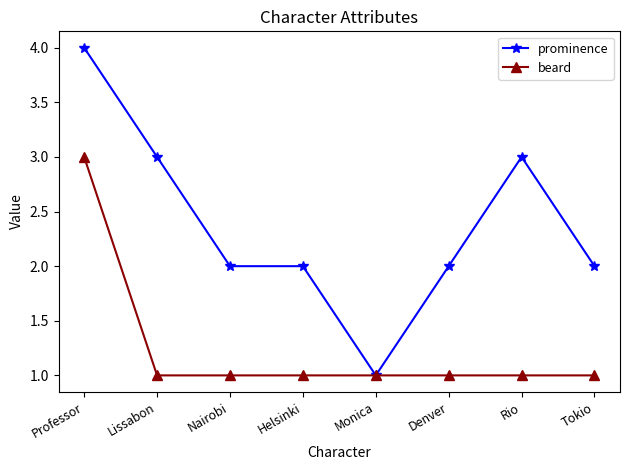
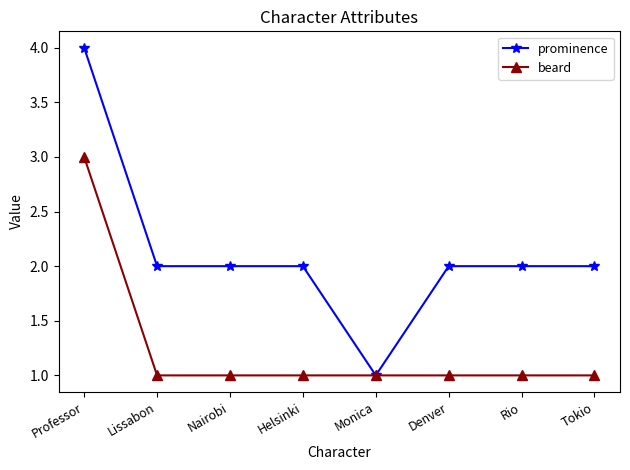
prominence, Lissabon: 3 -> 2
prominence, Rio: 3 -> 2
